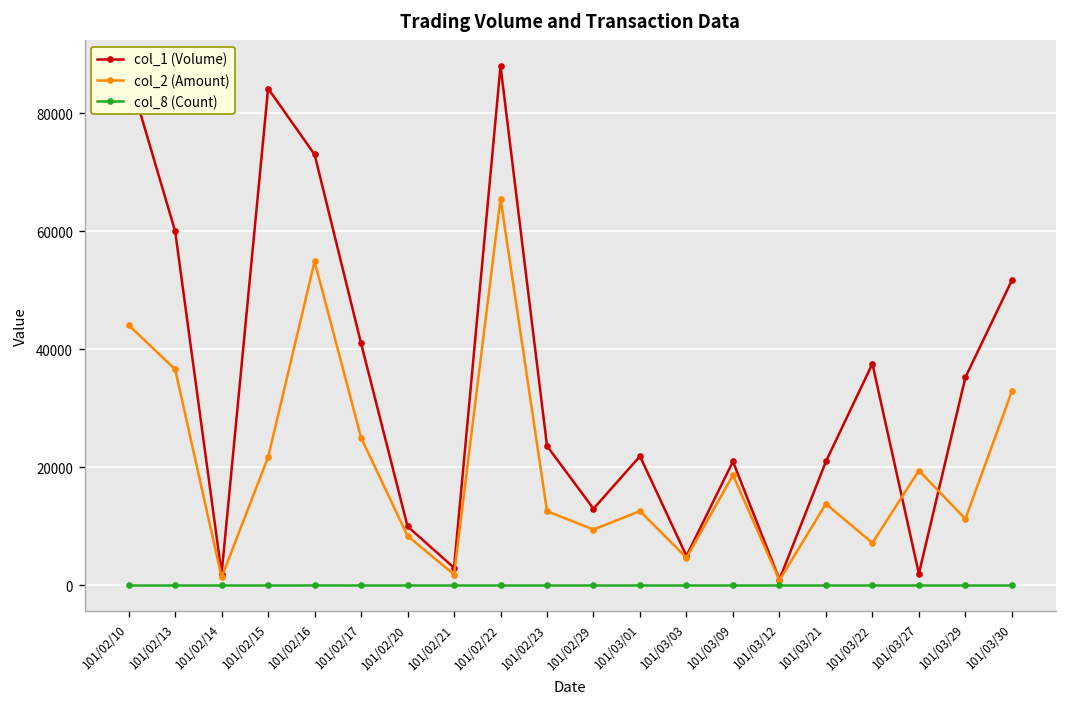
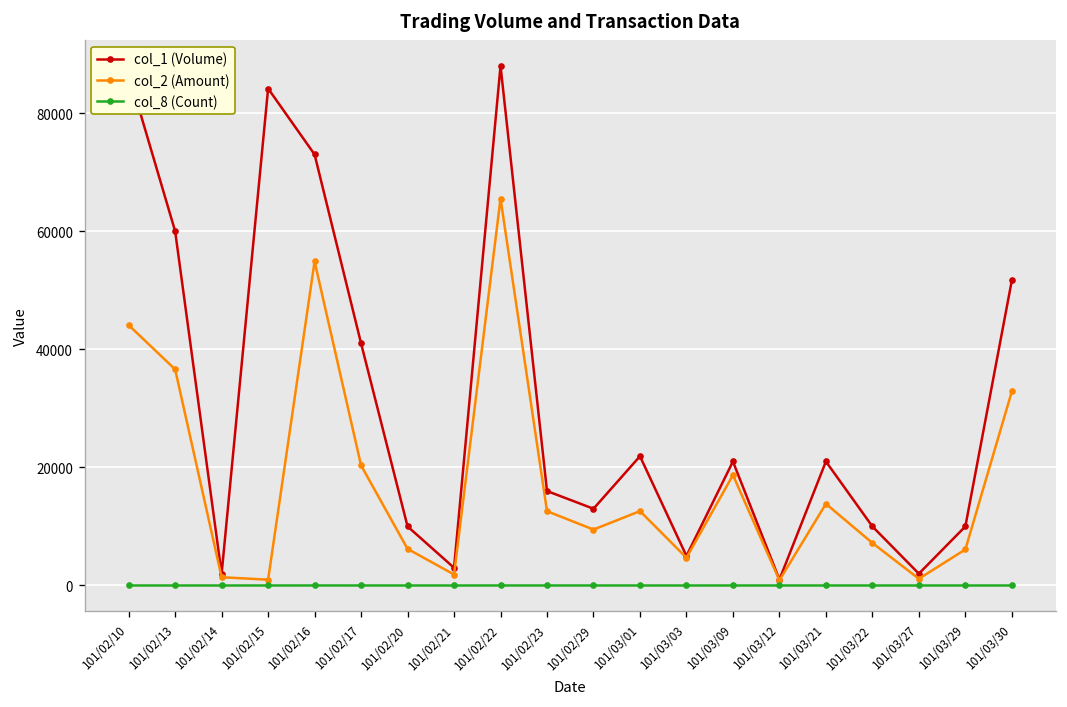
col_2 (Amount), 101/02/15: 22000 -> 1000
col_2 (Amount), 101/02/17: 25000 -> 20000
col_2 (Amount), 101/02/20: 8000 -> 6000
col_1 (Volume), 101/02/23: 24000 -> 16000
col_1 (Volume), 101/03/22: 38000 -> 10000
col_2 (Amount), 101/03/27: 19000 -> 1000
col_1 (Volume), 101/03/29: 35000 -> 10000
col_2 (Amount), 101/03/29: 11000 -> 6000
